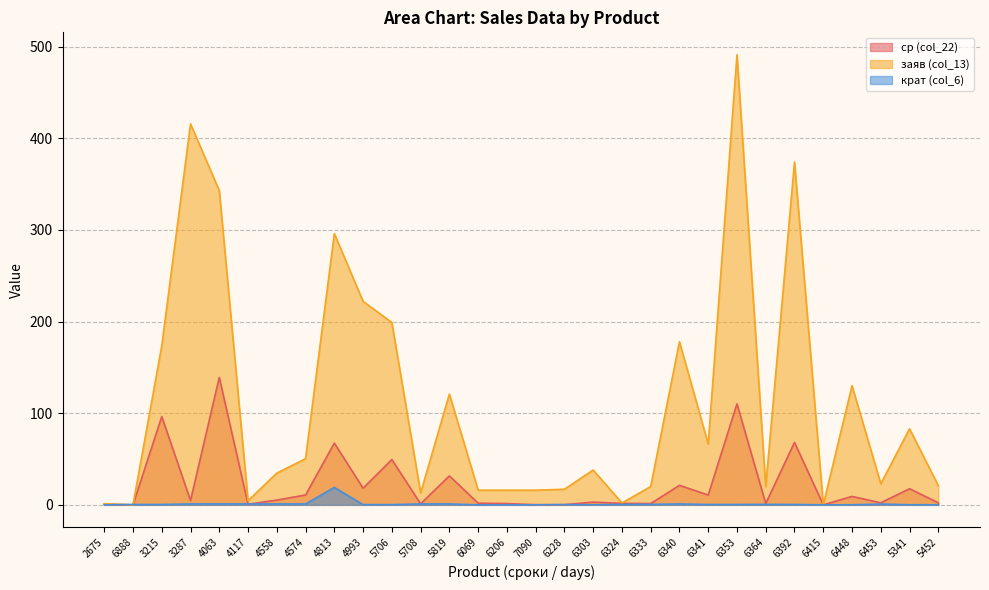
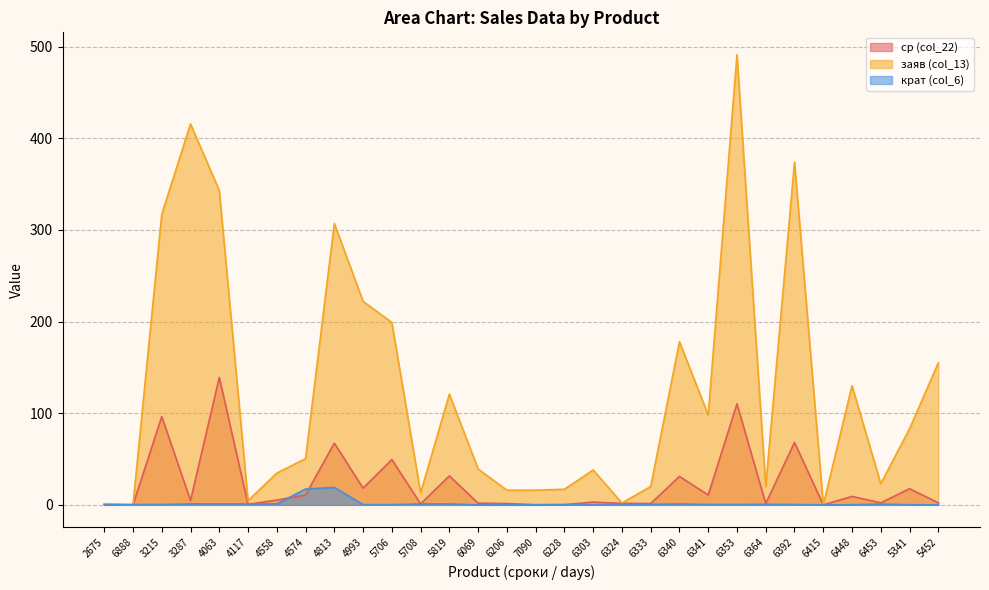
заяв (col_13), 3215: 170 -> 320
крат (col_6), 4574: 0 -> 20
заяв (col_13), 4813: 300 -> 310
заяв (col_13), 6069: 20 -> 40
ср (col_22), 6340: 20 -> 30
заяв (col_13), 6341: 70 -> 100
заяв (col_13), 5452: 20 -> 150
